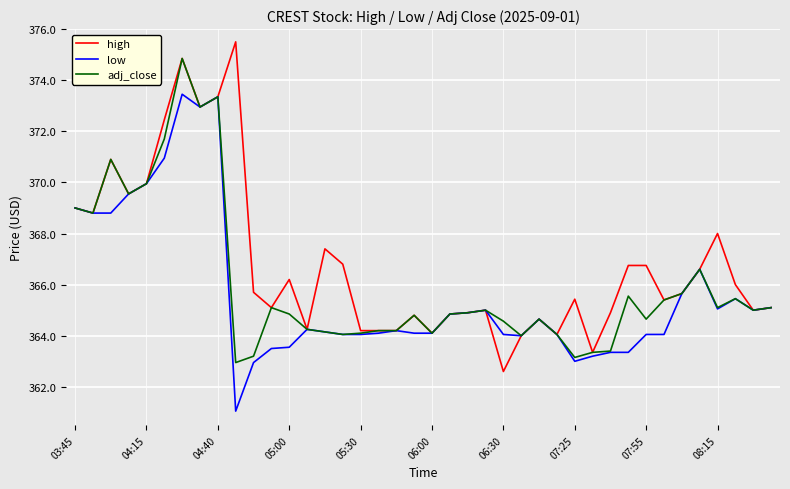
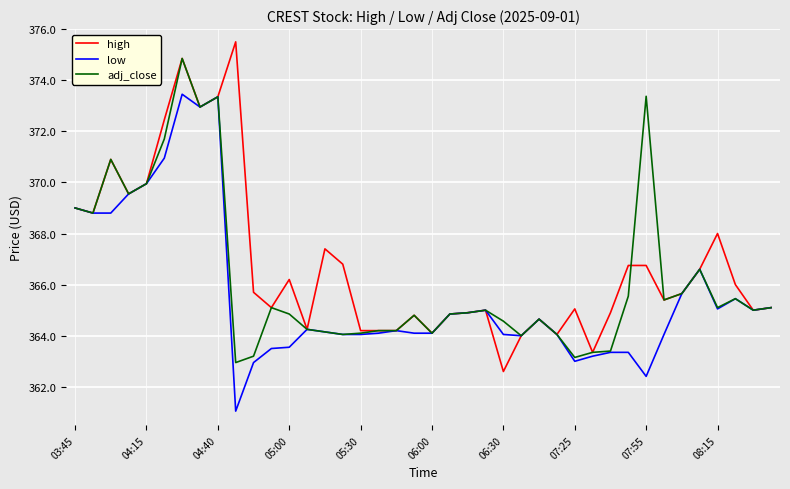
high, 07:25: 365.4 -> 365.1
low, 07:55: 364.1 -> 362.4
adj_close, 07:55: 364.7 -> 373.4
